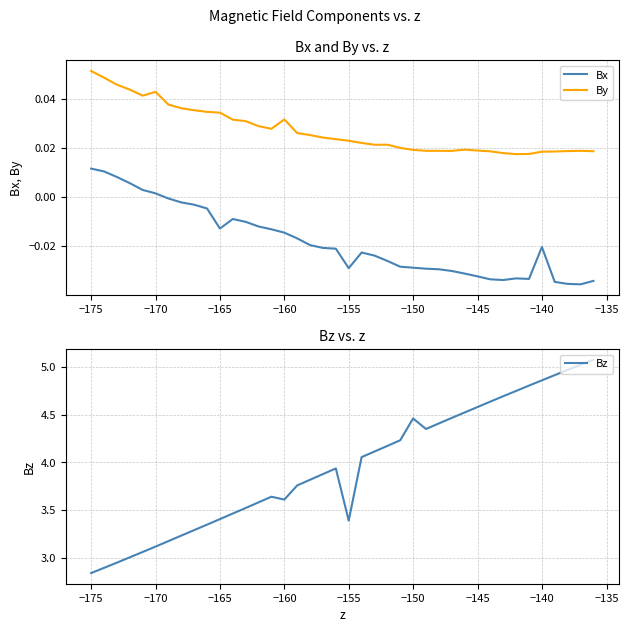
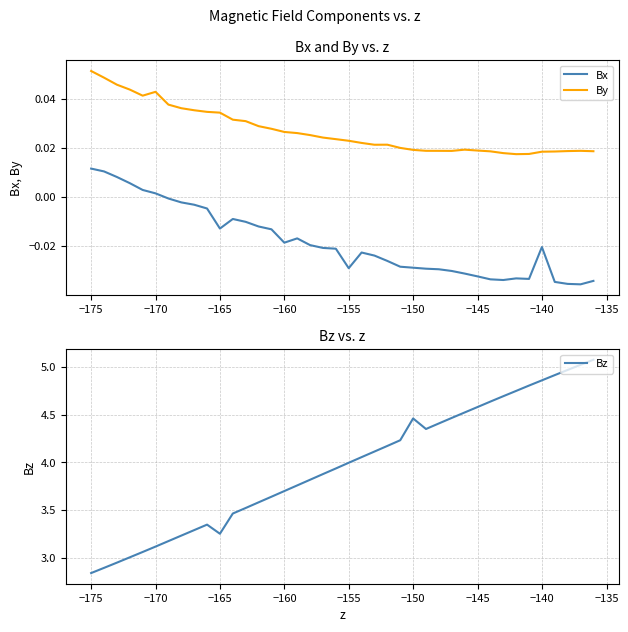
Bx and By vs. z, Bx, −160: -0.014 -> -0.019
Bx and By vs. z, By, −160: 0.032 -> 0.027
Bz vs. z, −165: 3.4 -> 3.3
Bz vs. z, −160: 3.6 -> 3.7
Bz vs. z, −155: 3.4 -> 4.0
